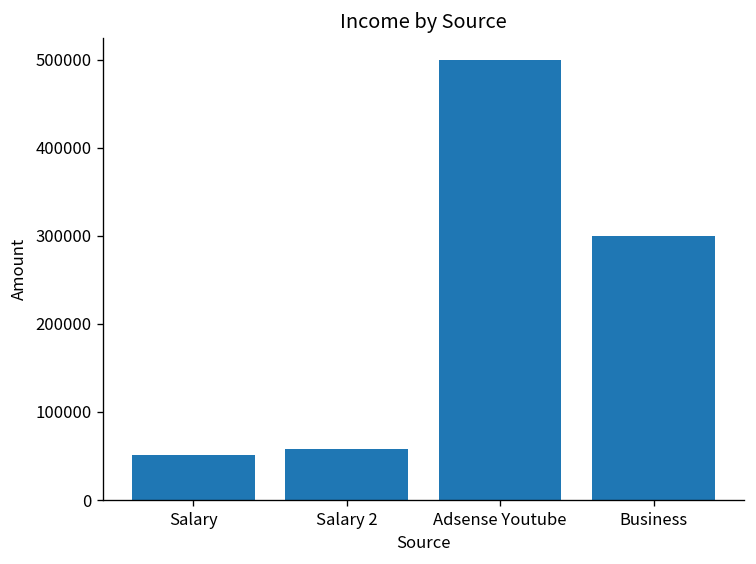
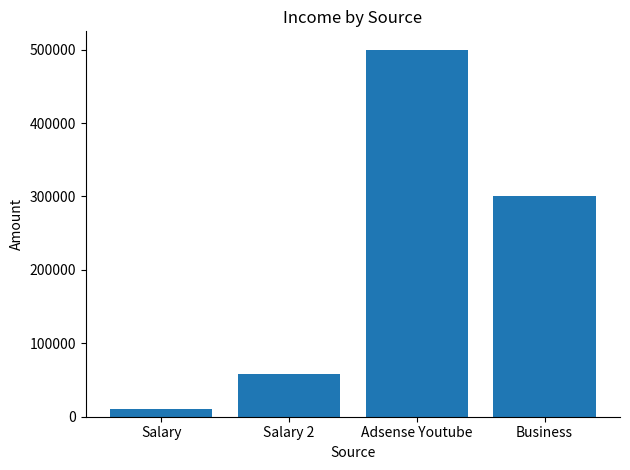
Salary: 50000 -> 10000
